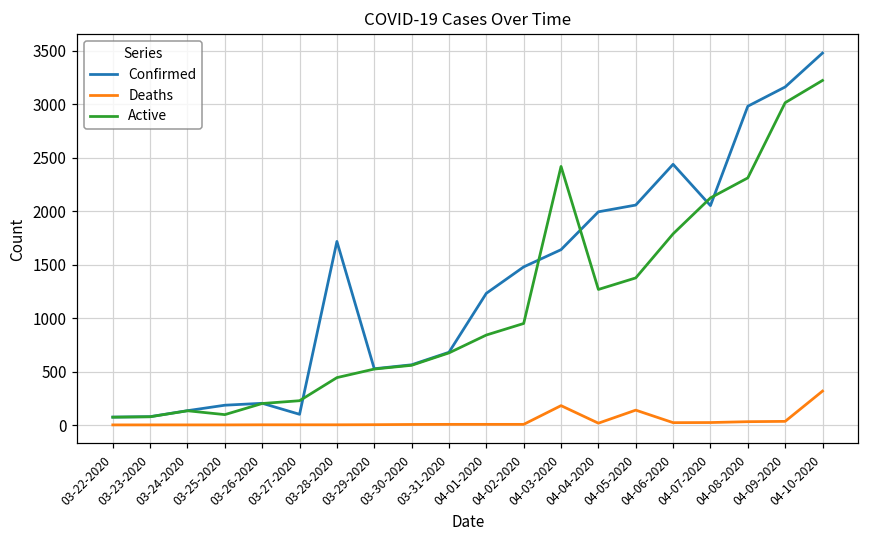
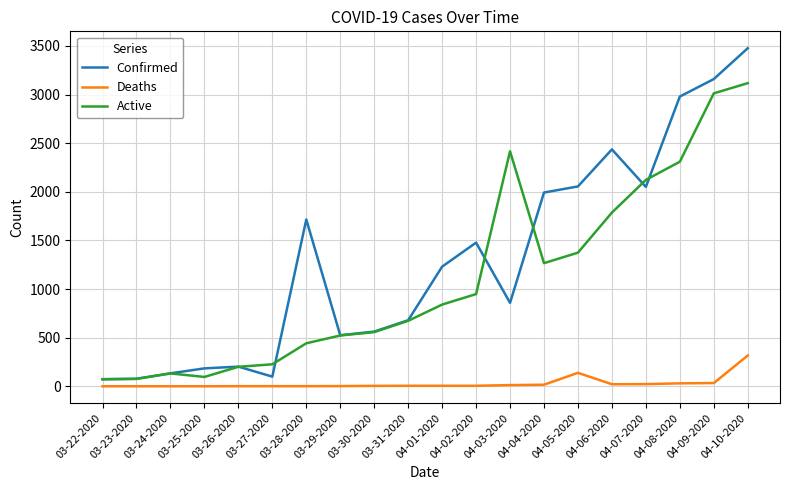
Confirmed, 04-03-2020: 1600 -> 900
Deaths, 04-03-2020: 200 -> 0
Active, 04-10-2020: 3200 -> 3100
